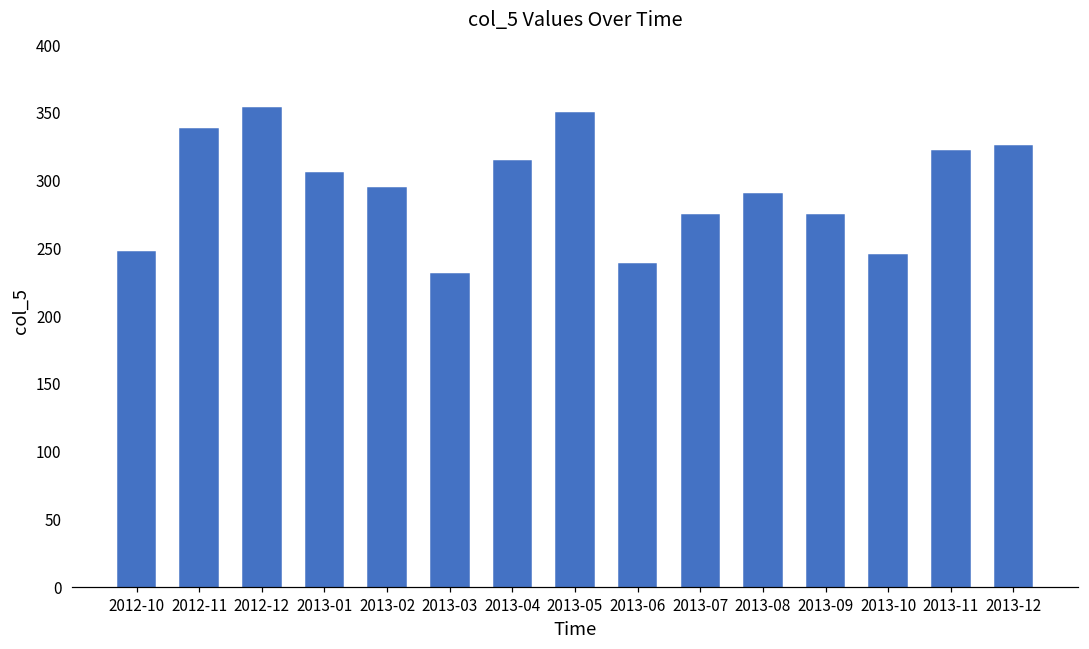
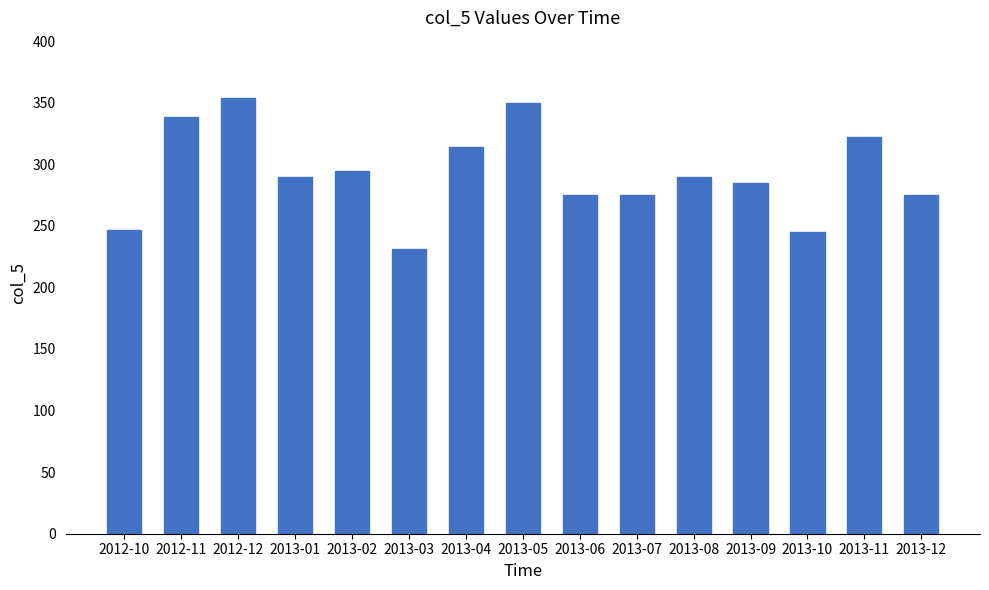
2013-01: 306 -> 290
2013-06: 239 -> 275
2013-09: 275 -> 285
2013-12: 326 -> 275
